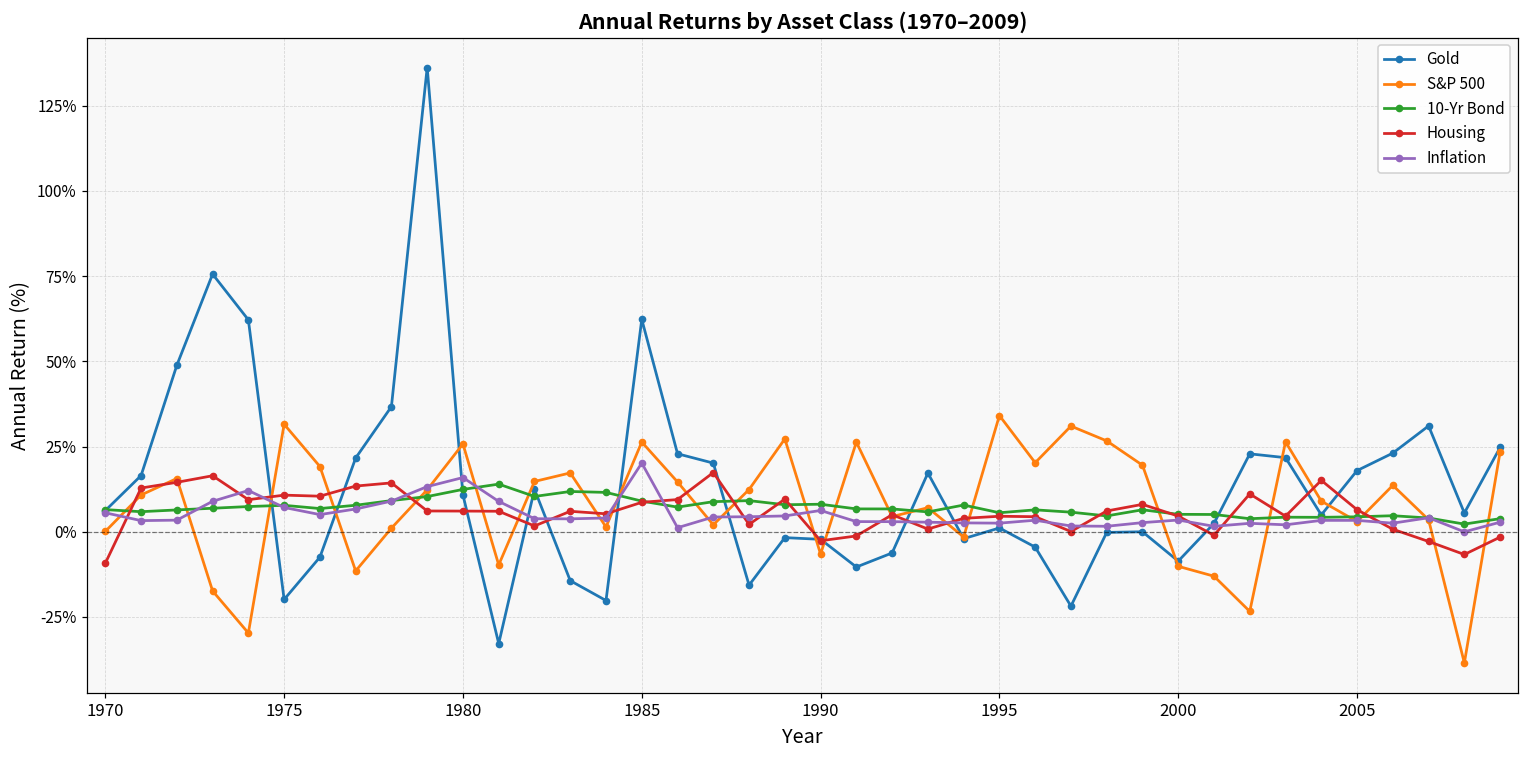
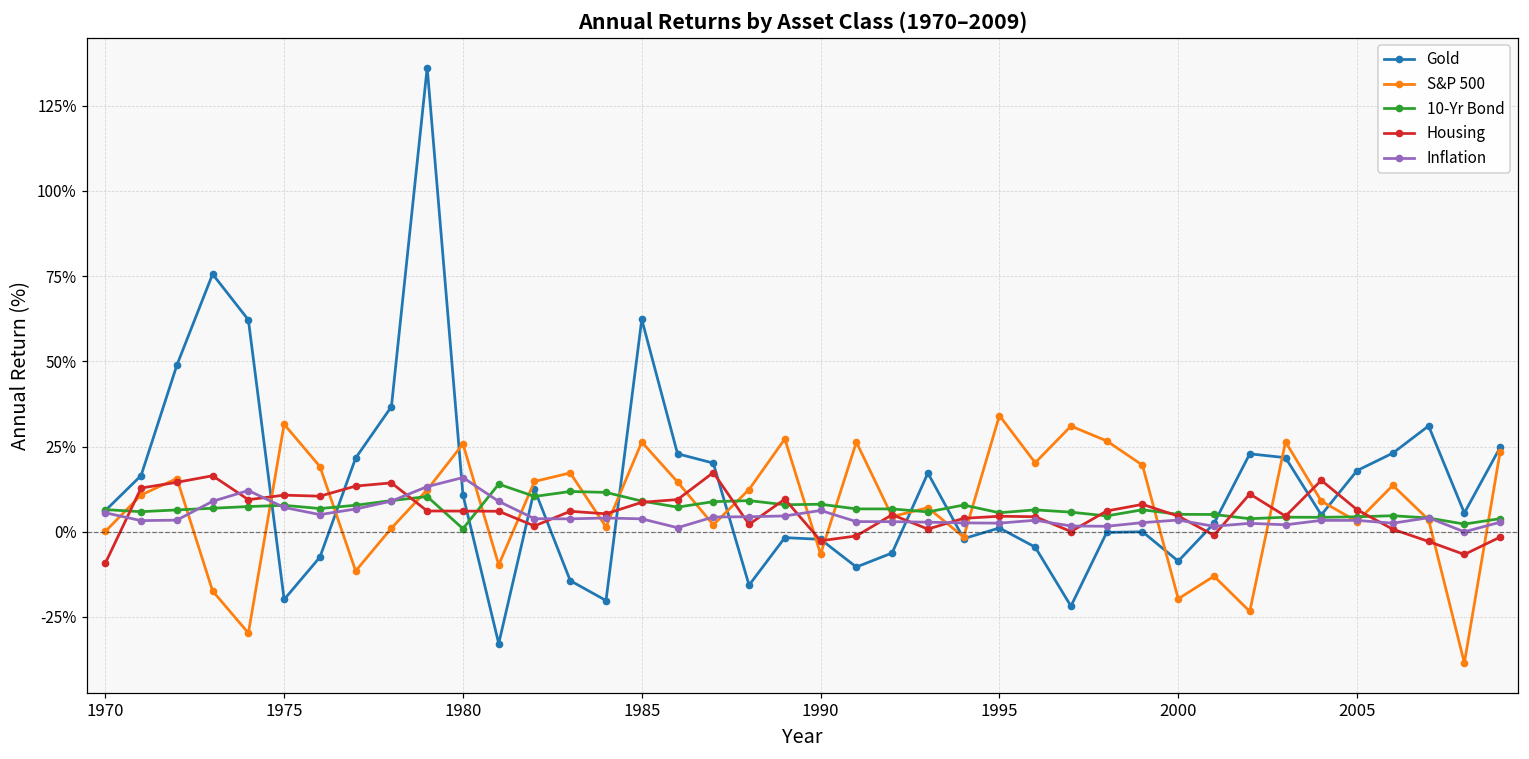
10-Yr Bond, 1980: 12% -> 1%
Inflation, 1985: 20% -> 4%
S&P 500, 2000: -10% -> -20%
